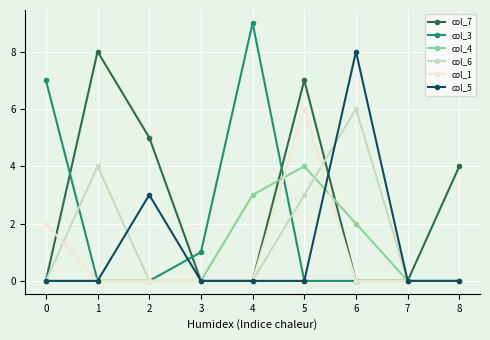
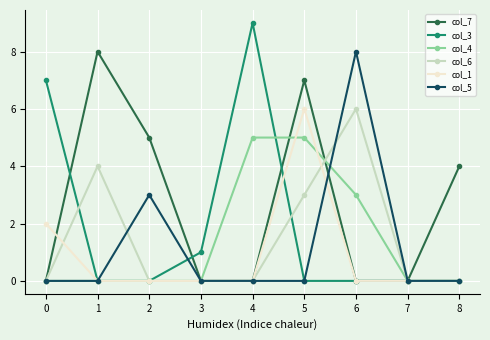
col_4, 4: 3 -> 5
col_4, 5: 4 -> 5
col_4, 6: 2 -> 3
